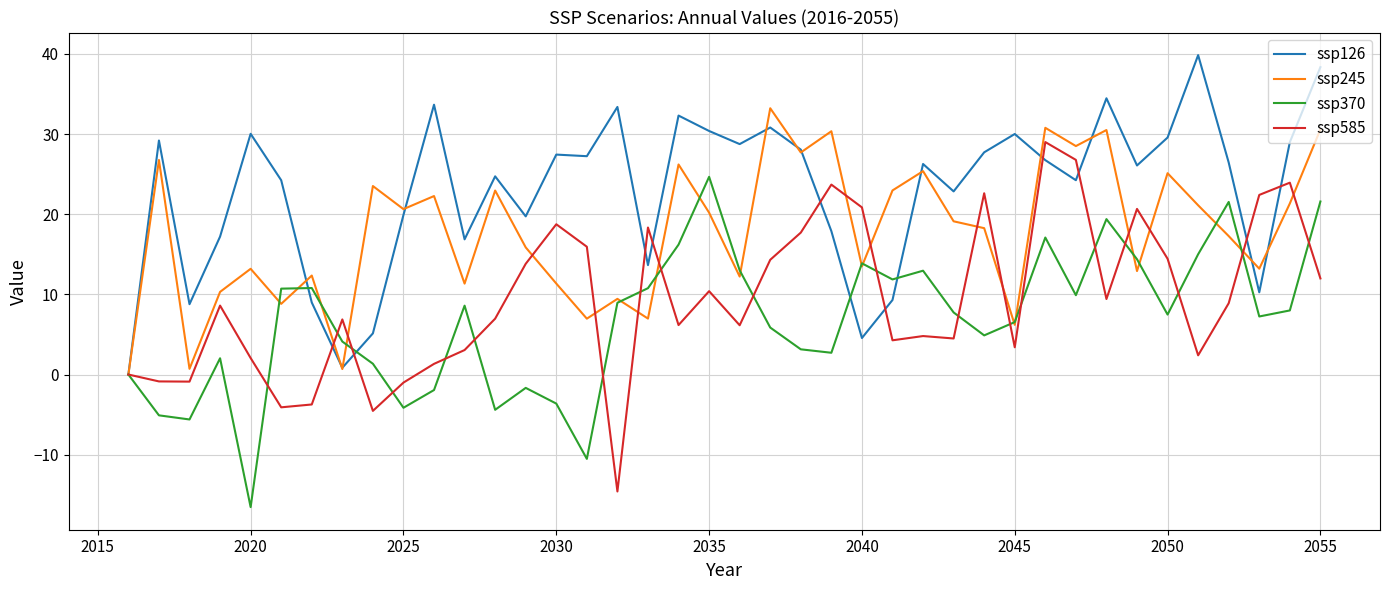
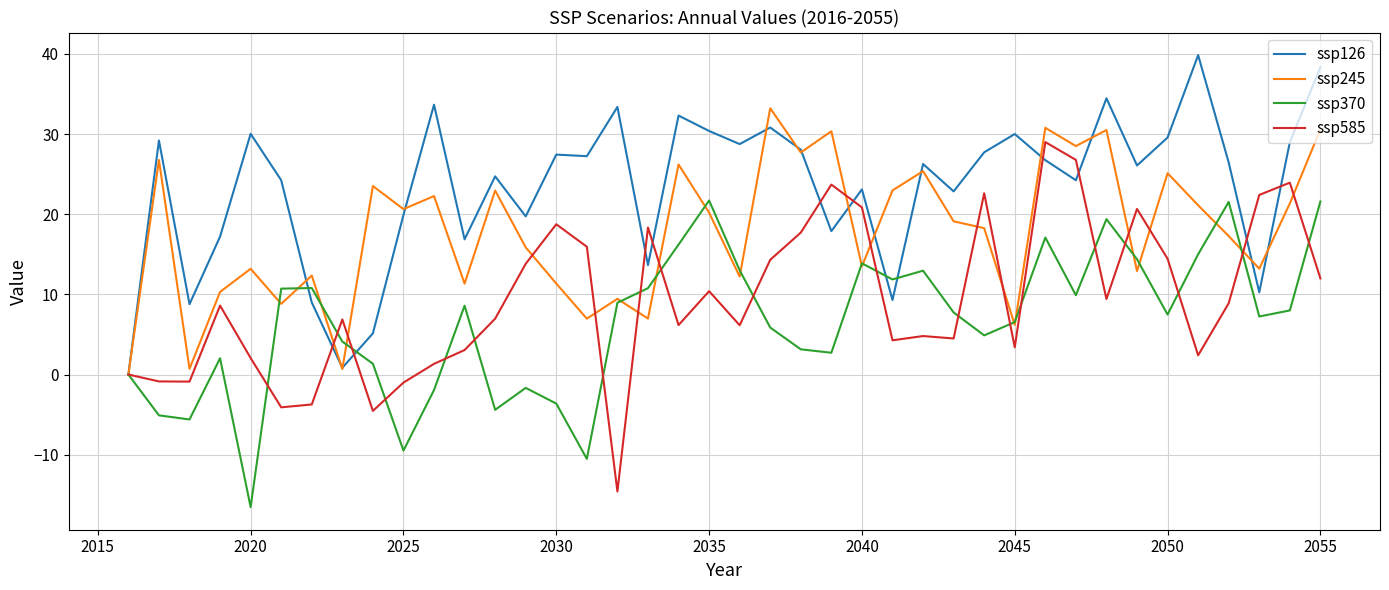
ssp370, 2025: -4 -> -9
ssp370, 2035: 25 -> 22
ssp126, 2040: 5 -> 23
